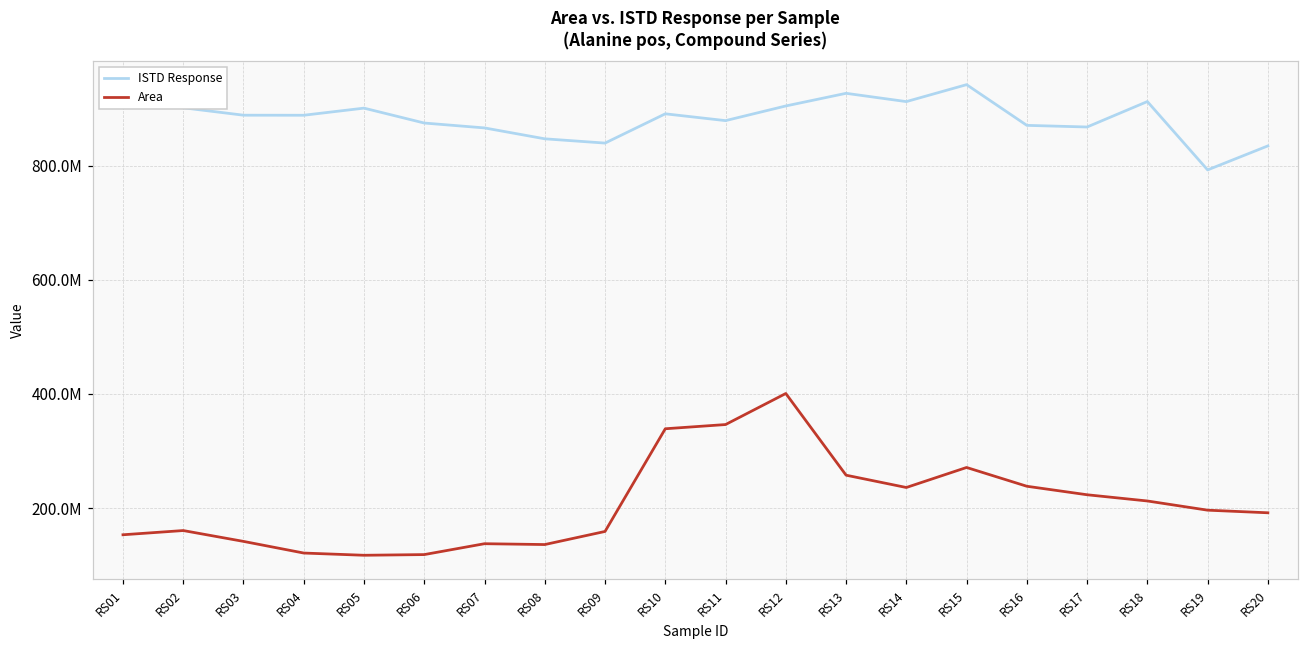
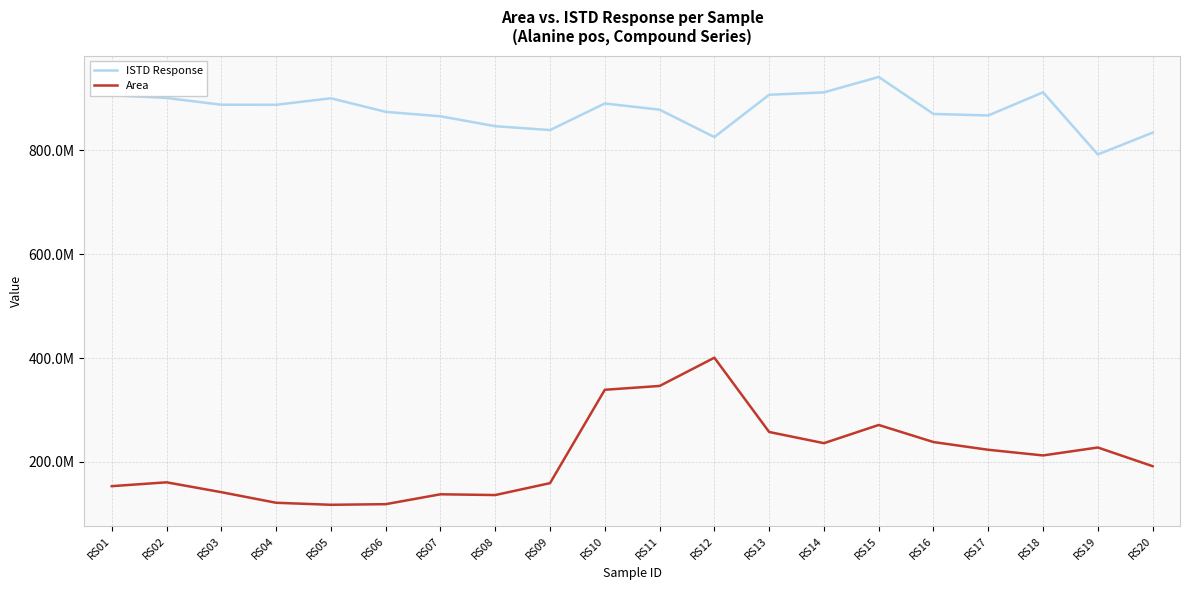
ISTD Response, RS12: 900000000 -> 830000000
ISTD Response, RS13: 930000000 -> 910000000
Area, RS19: 200000000 -> 230000000
